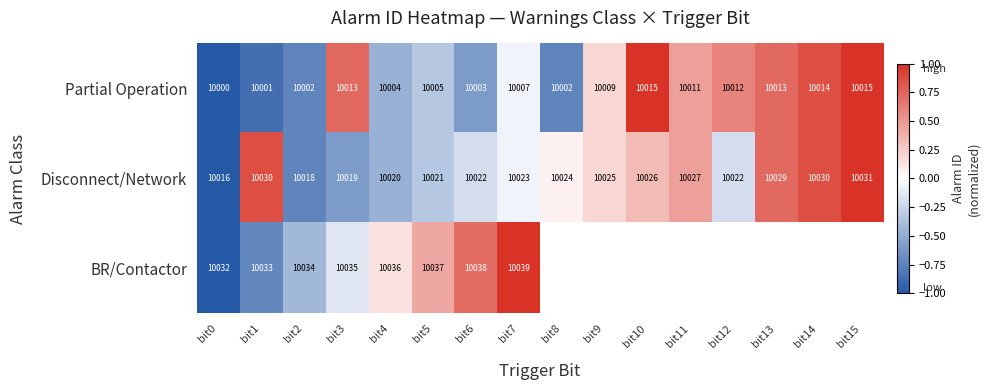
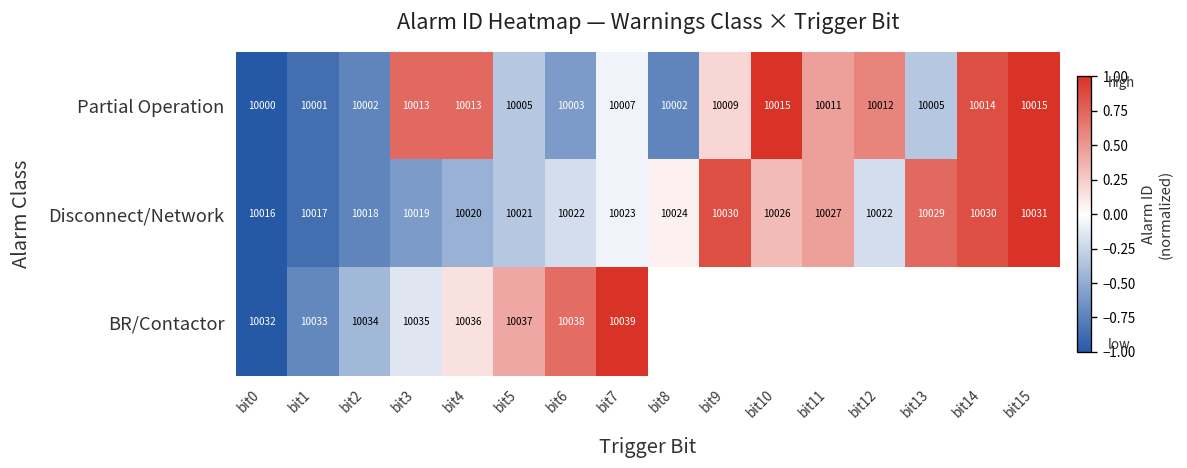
Partial Operation, bit4: 10004 -> 10013
Partial Operation, bit13: 10013 -> 10005
Disconnect/Network, bit1: 10030 -> 10017
Disconnect/Network, bit9: 10025 -> 10030
